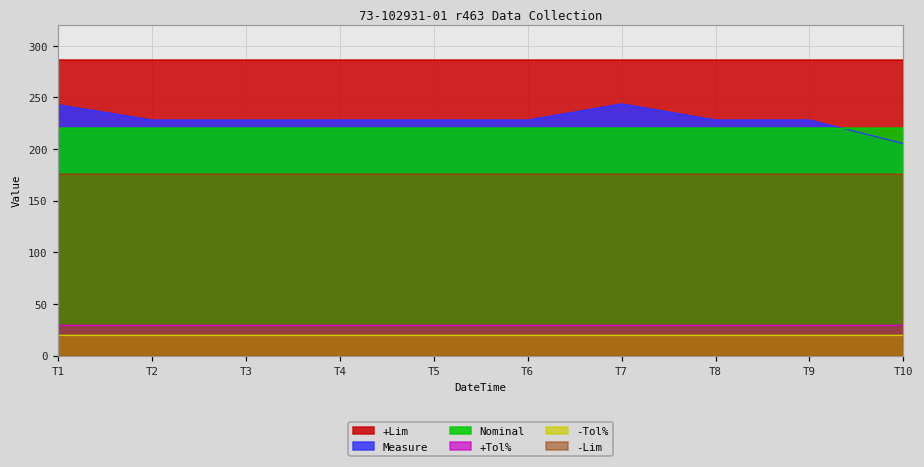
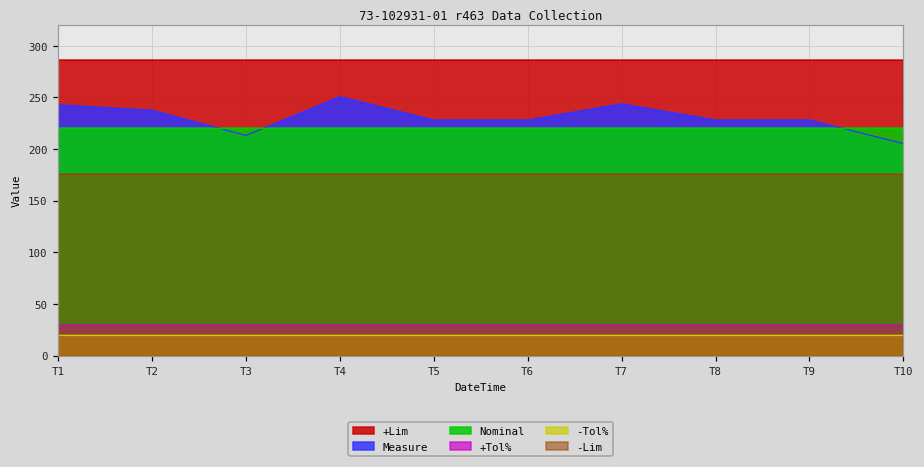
Measure, T2: 230 -> 240
Measure, T3: 230 -> 210
Measure, T4: 230 -> 250
